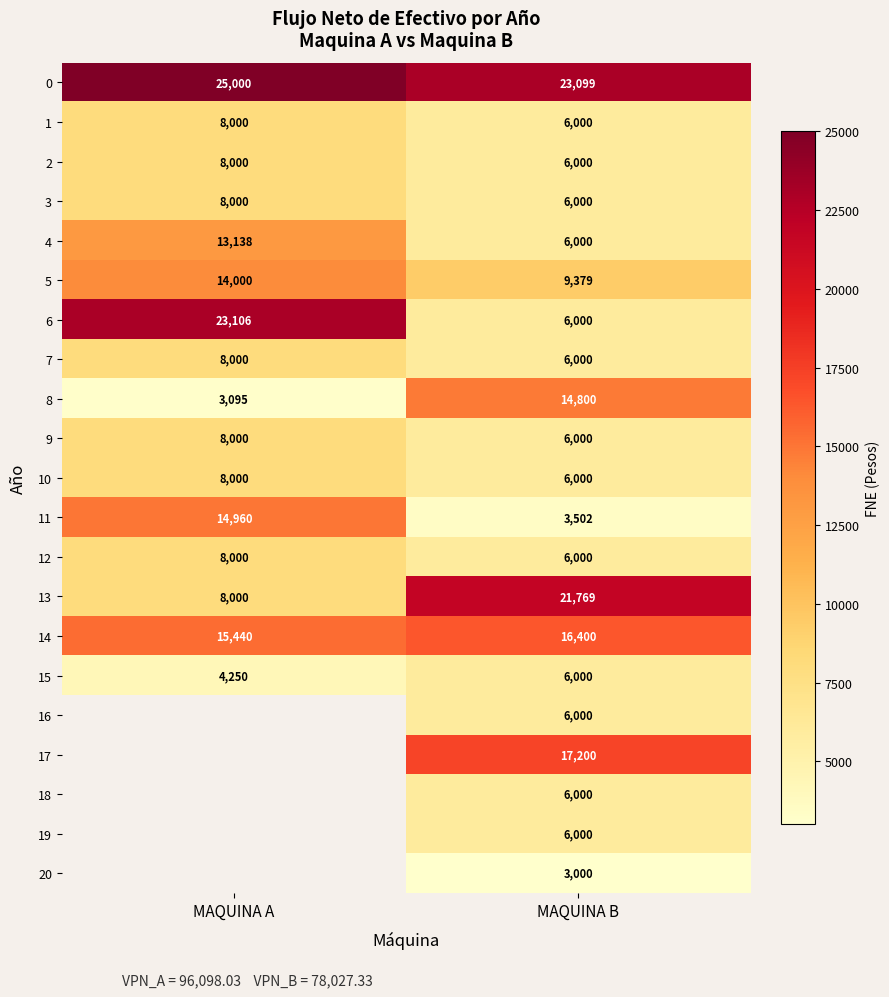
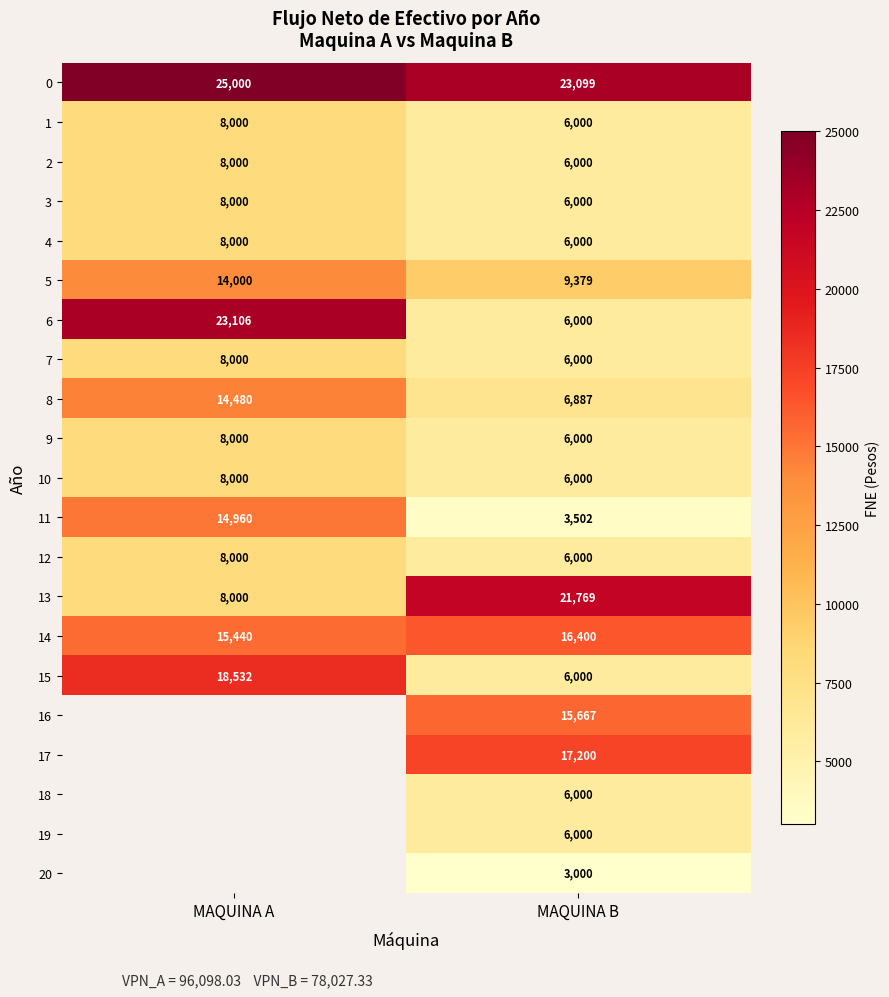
4, MAQUINA A: 13,138 -> 8,000
8, MAQUINA A: 3,095 -> 14,480
8, MAQUINA B: 14,800 -> 6,887
15, MAQUINA A: 4,250 -> 18,532
16, MAQUINA B: 6,000 -> 15,667
